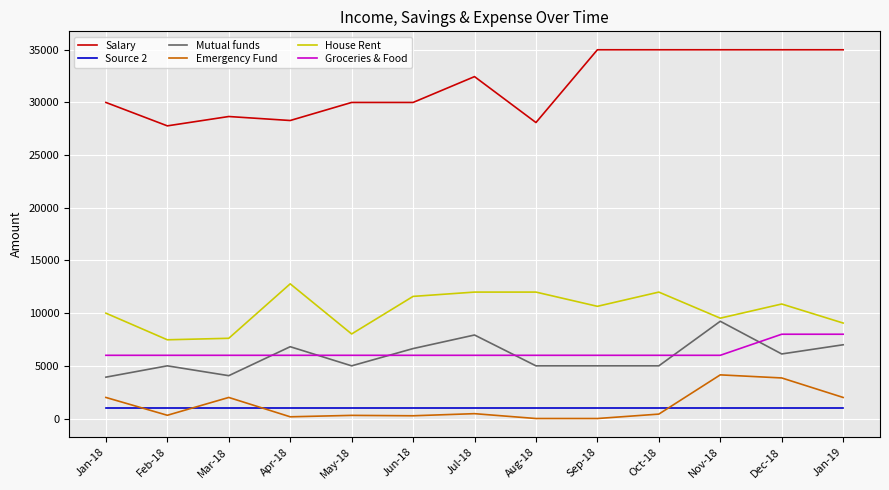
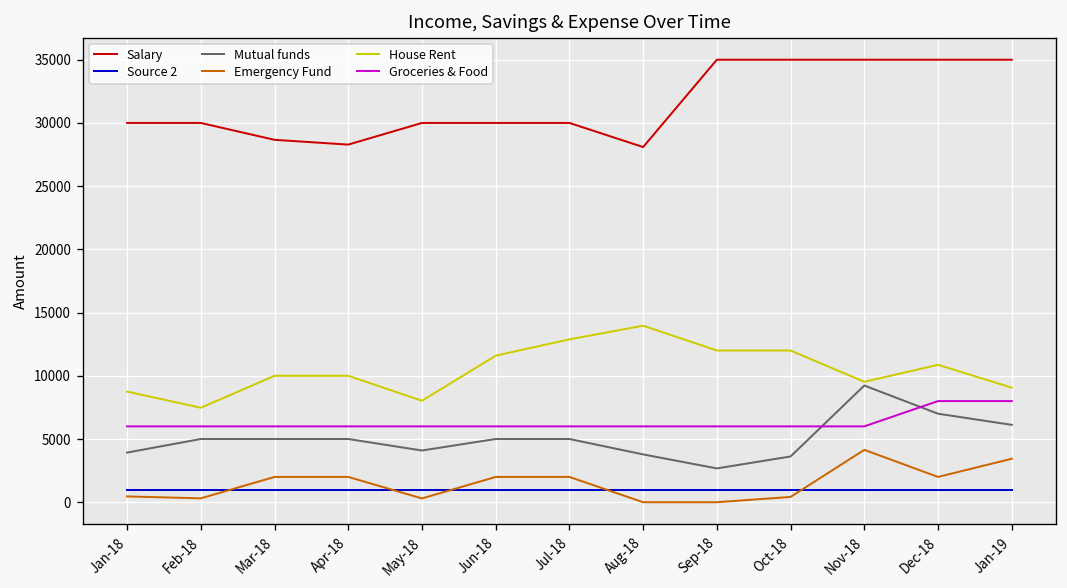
Emergency Fund, Jan-18: 2000 -> 500
House Rent, Jan-18: 10000 -> 8800
Salary, Feb-18: 27800 -> 30000
Mutual funds, Mar-18: 4100 -> 5000
House Rent, Mar-18: 7600 -> 10000
Mutual funds, Apr-18: 6800 -> 5000
Emergency Fund, Apr-18: 200 -> 2000
House Rent, Apr-18: 12800 -> 10000
Mutual funds, May-18: 5000 -> 4100
Mutual funds, Jun-18: 6600 -> 5000
Emergency Fund, Jun-18: 300 -> 2000
Salary, Jul-18: 32500 -> 30000
Mutual funds, Jul-18: 7900 -> 5000
Emergency Fund, Jul-18: 500 -> 2000
House Rent, Jul-18: 12000 -> 12900
Mutual funds, Aug-18: 5000 -> 3800
House Rent, Aug-18: 12000 -> 14000
Mutual funds, Sep-18: 5000 -> 2700
House Rent, Sep-18: 10700 -> 12000
Mutual funds, Oct-18: 5000 -> 3600
Mutual funds, Dec-18: 6100 -> 7000
Emergency Fund, Dec-18: 3900 -> 2000
Mutual funds, Jan-19: 7000 -> 6100
Emergency Fund, Jan-19: 2000 -> 3400
